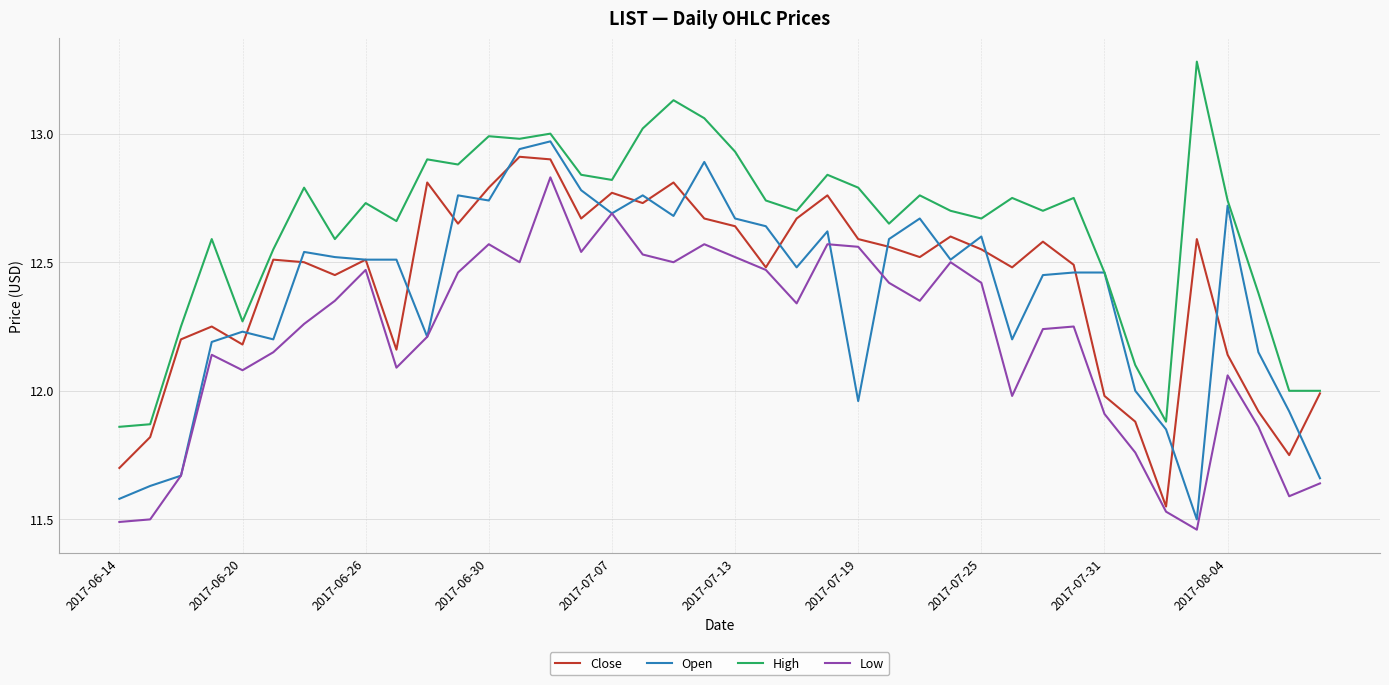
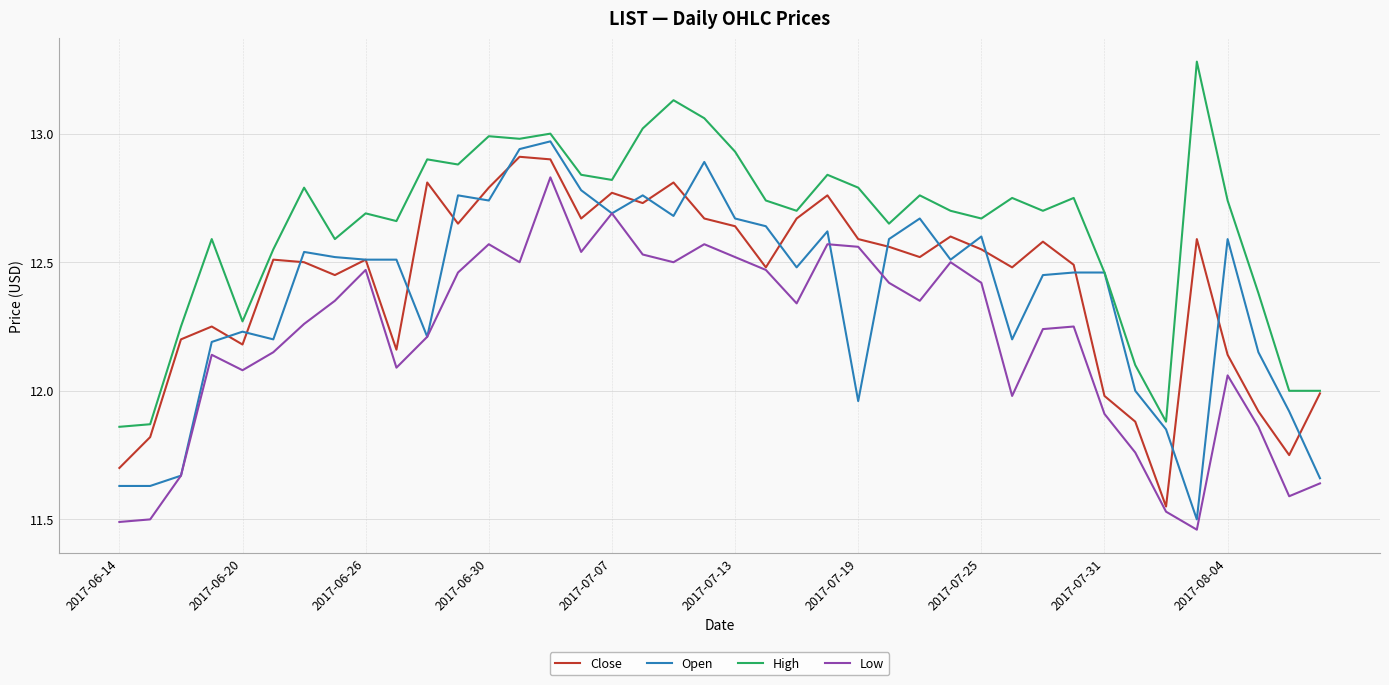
Open, 2017-06-14: 11.58 -> 11.63
High, 2017-06-26: 12.73 -> 12.69
Open, 2017-08-04: 12.72 -> 12.59
